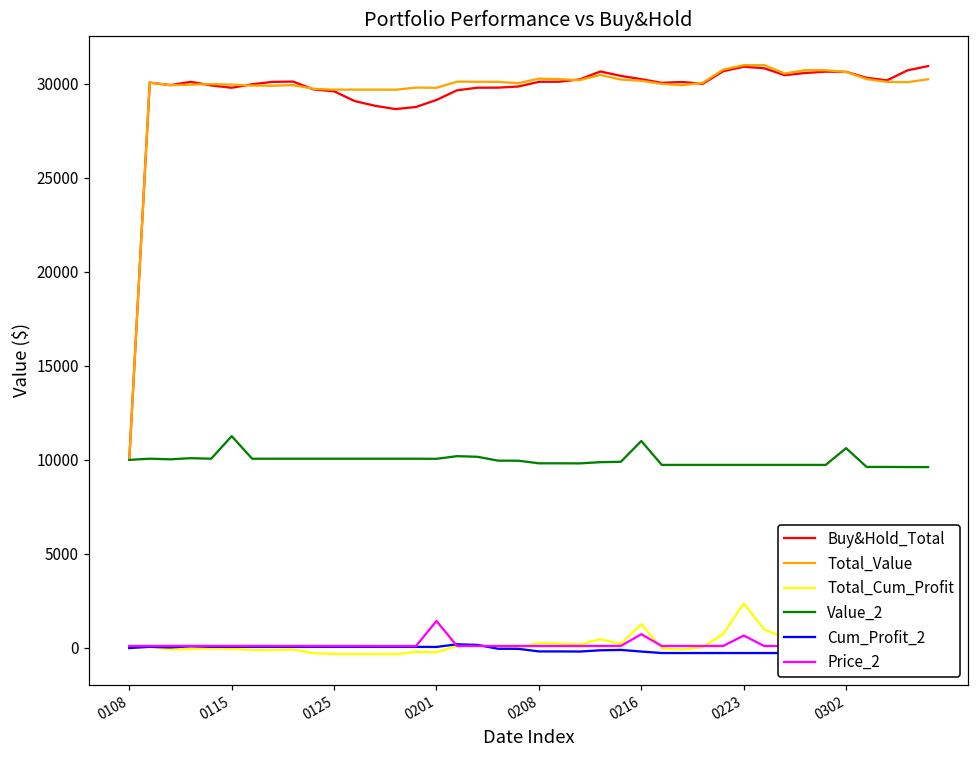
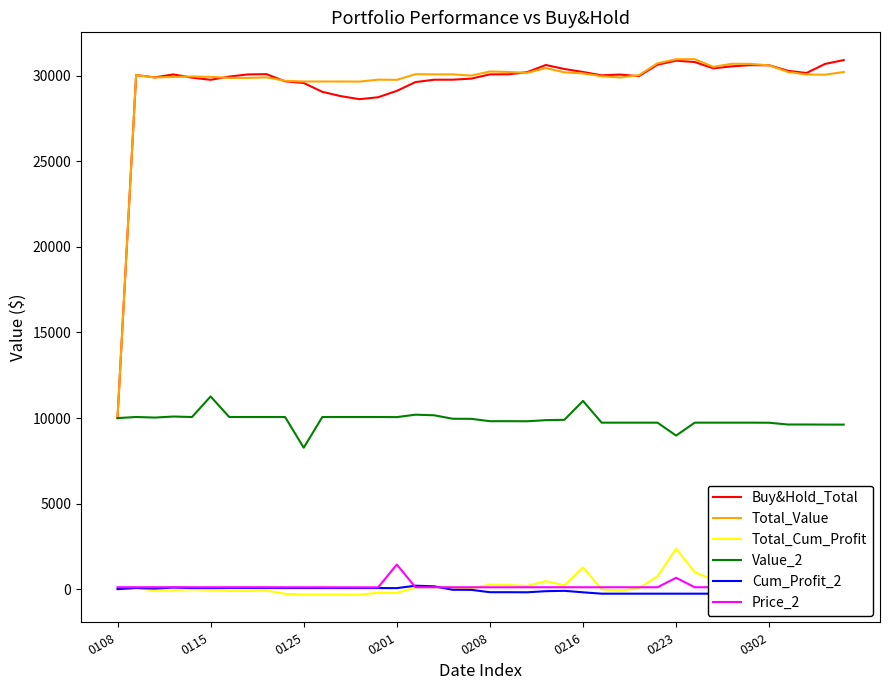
Value_2, 0125: 10100 -> 8300
Price_2, 0216: 700 -> 100
Value_2, 0223: 9700 -> 9000
Value_2, 0302: 10600 -> 9700
